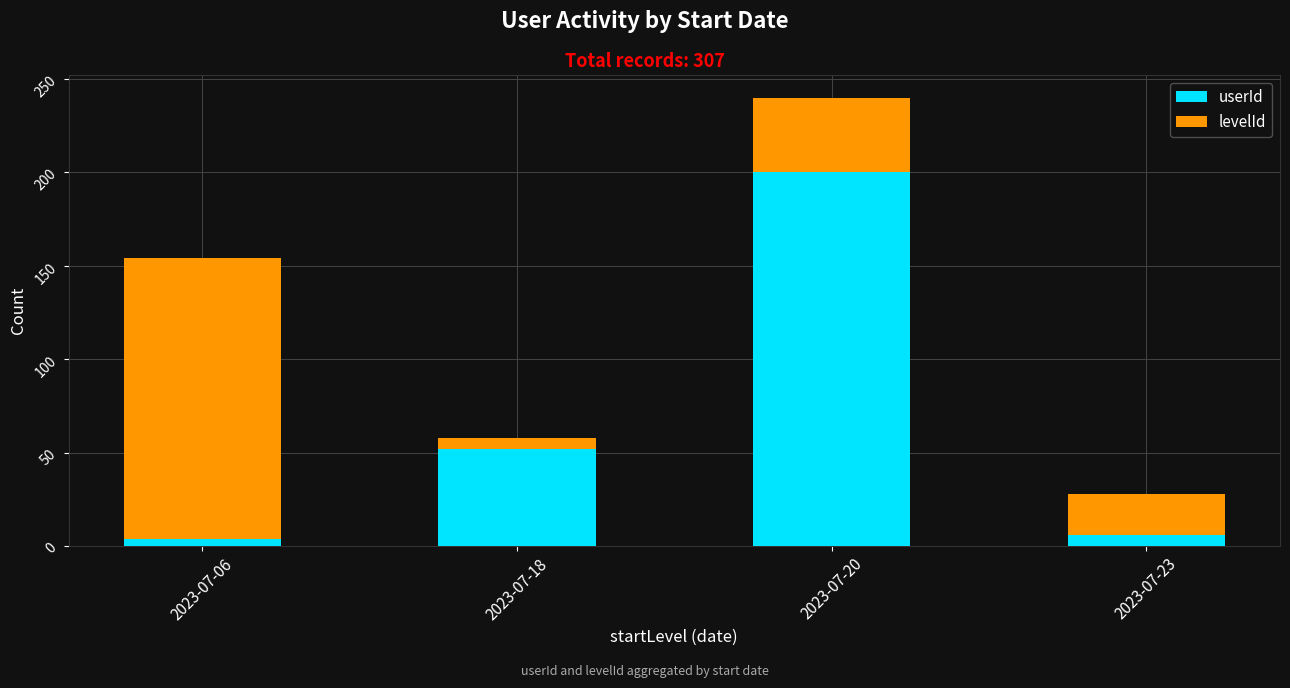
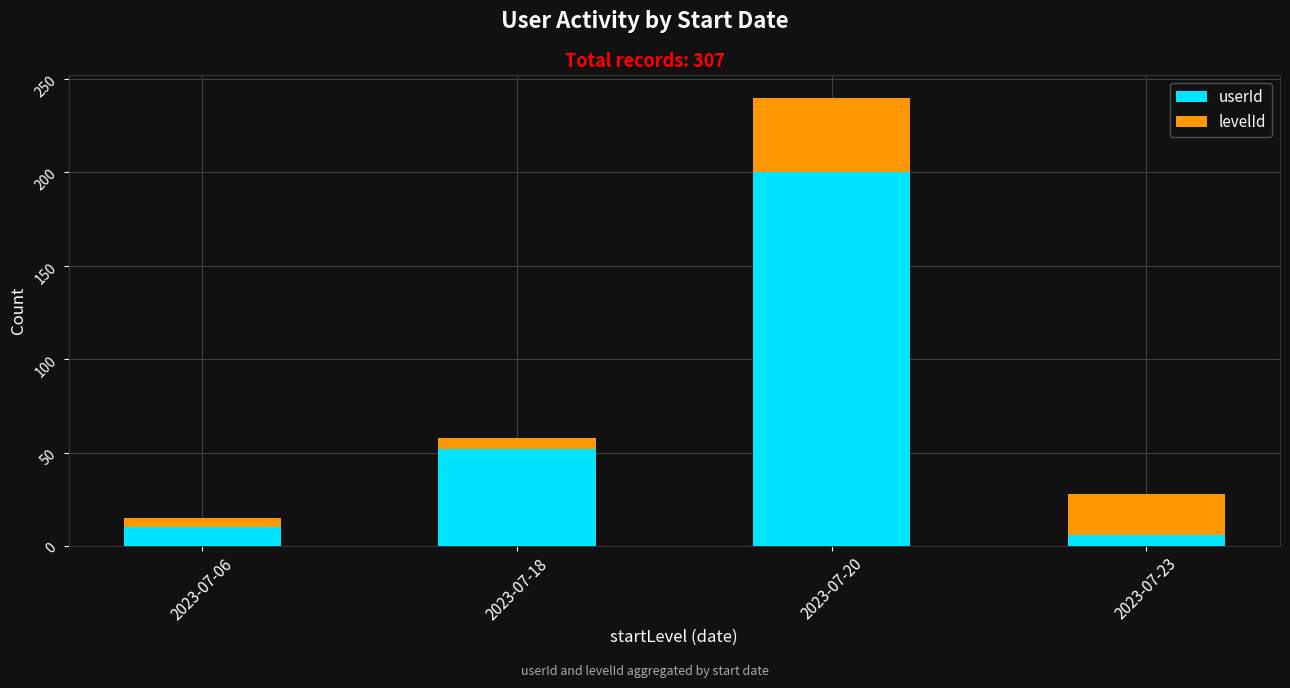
userId, 2023-07-06: 4 -> 10
levelId, 2023-07-06: 150 -> 5
